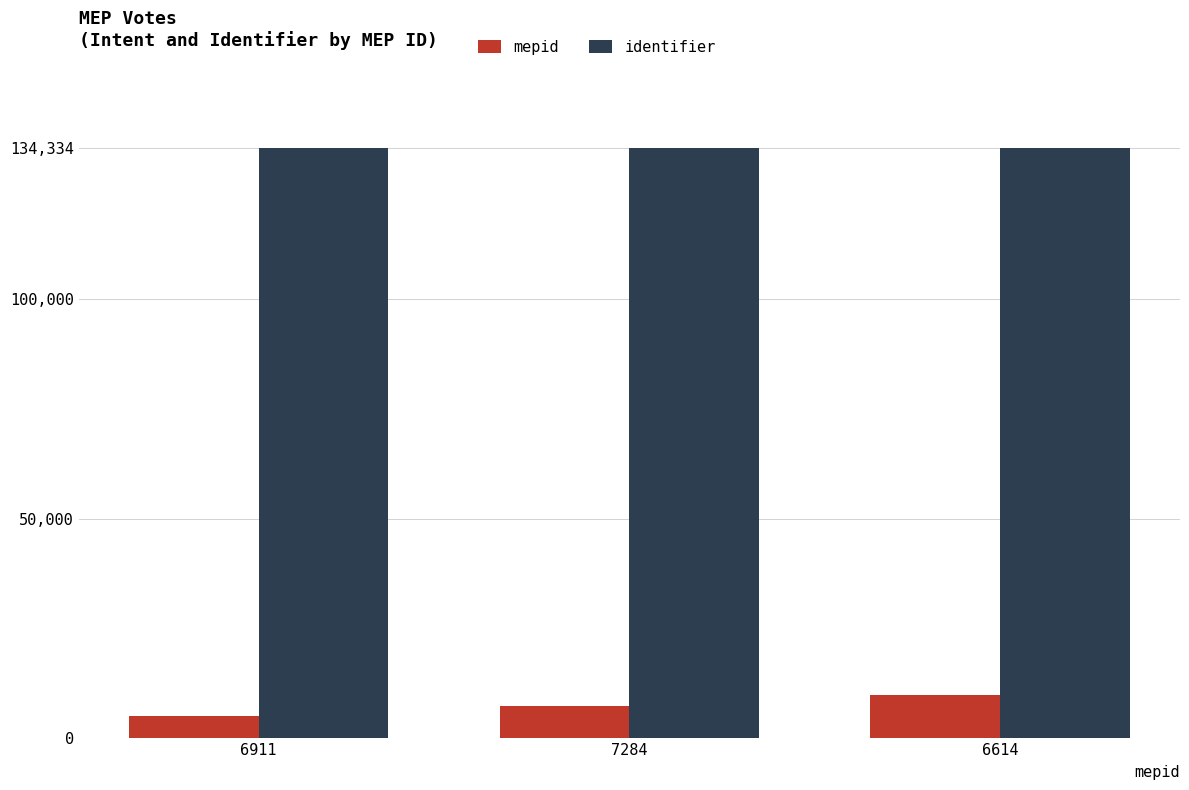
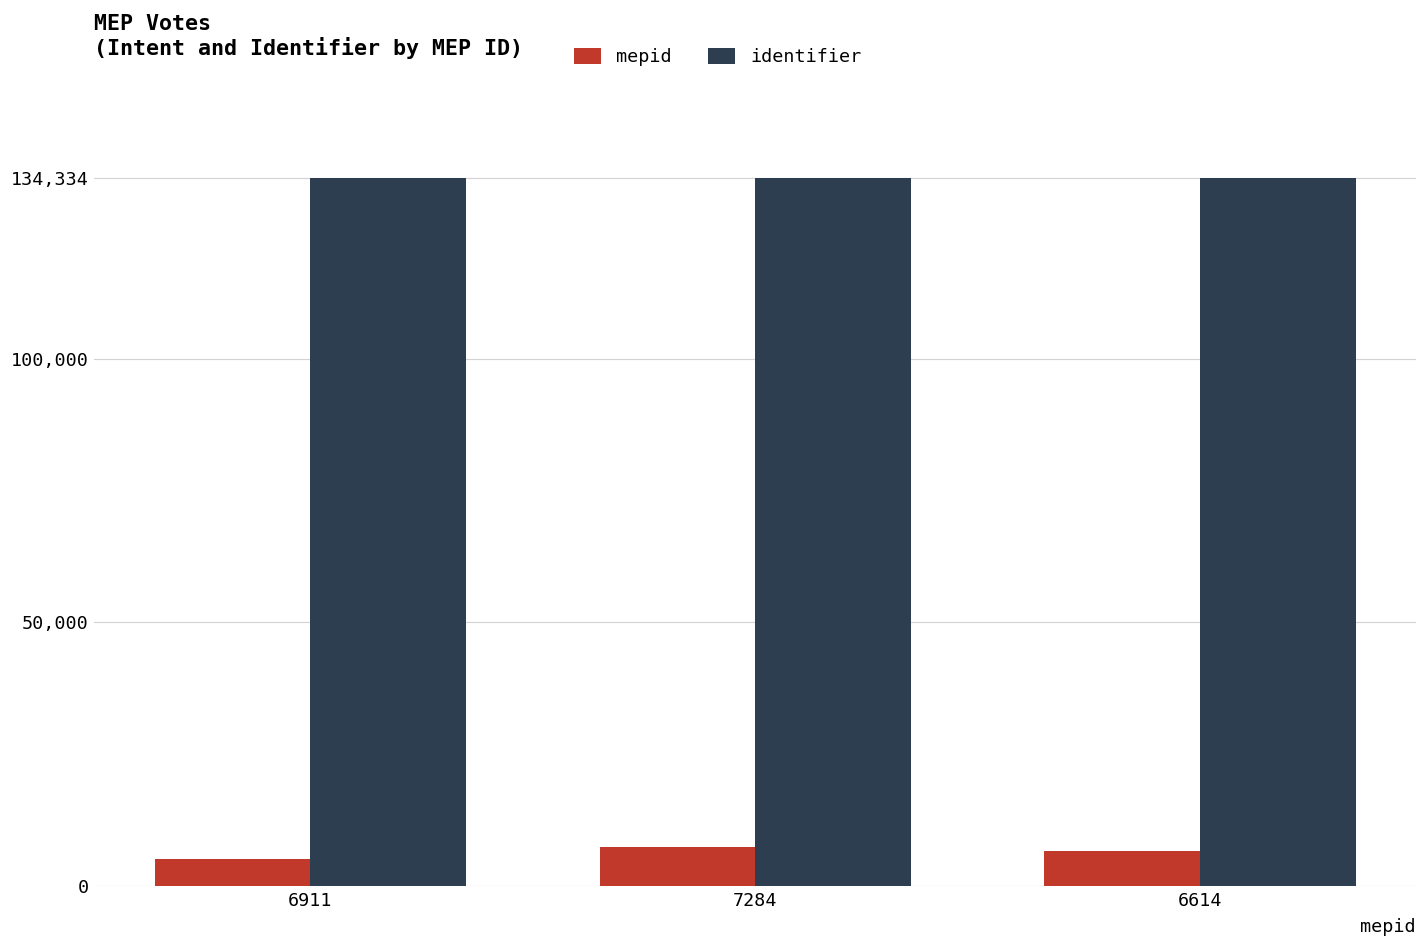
mepid, 6614: 10,000 -> 7,000
